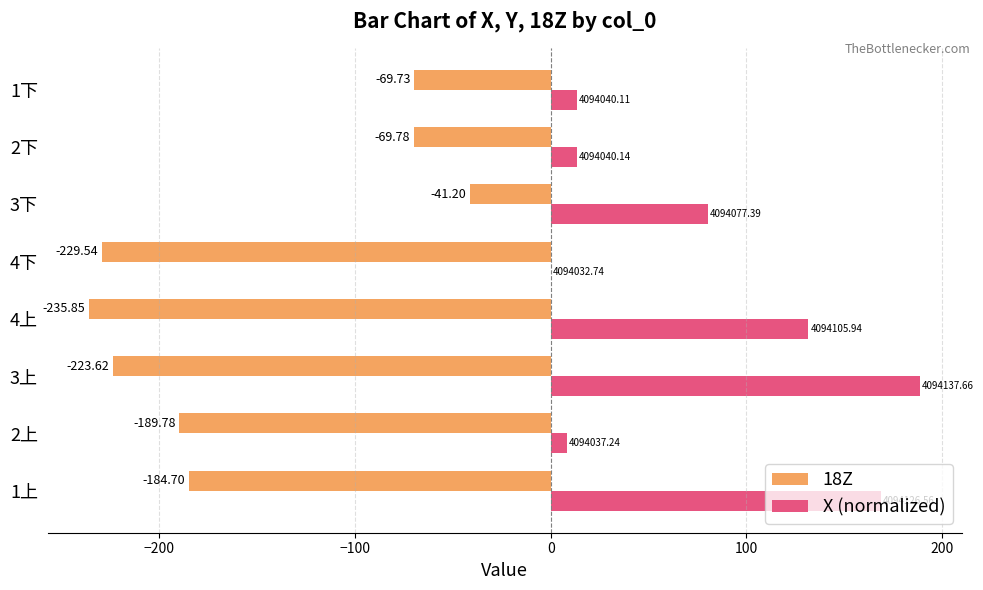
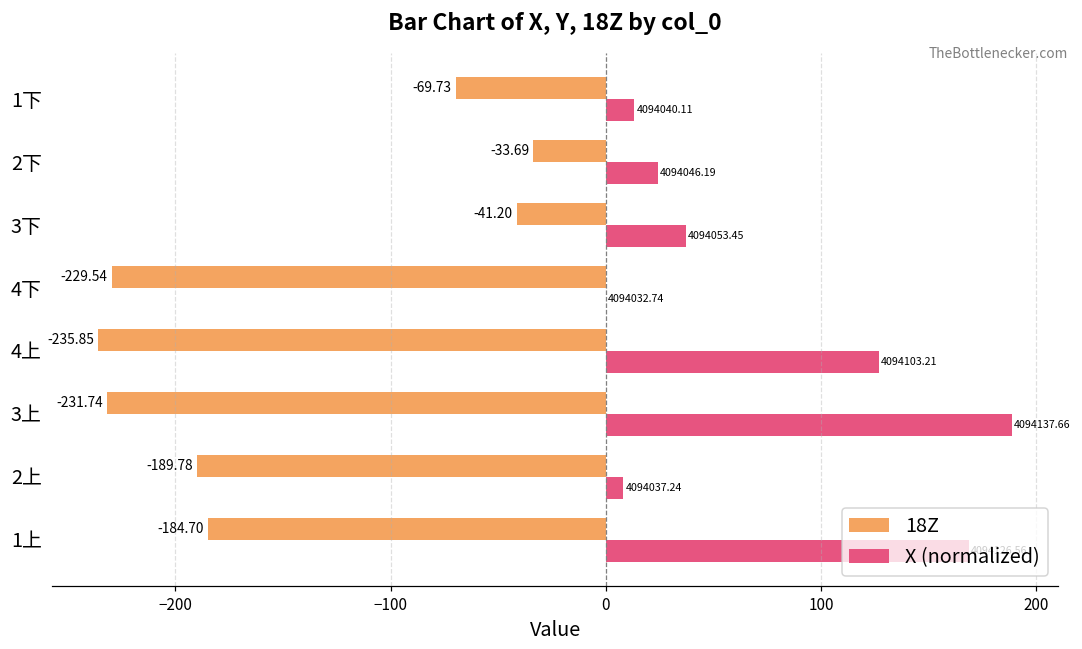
18Z, 2下: -69.78 -> -33.69
X (normalized), 2下: 4094040.14 -> 4094046.19
X (normalized), 3下: 4094077.39 -> 4094053.45
X (normalized), 4上: 4094105.94 -> 4094103.21
18Z, 3上: -223.62 -> -231.74
